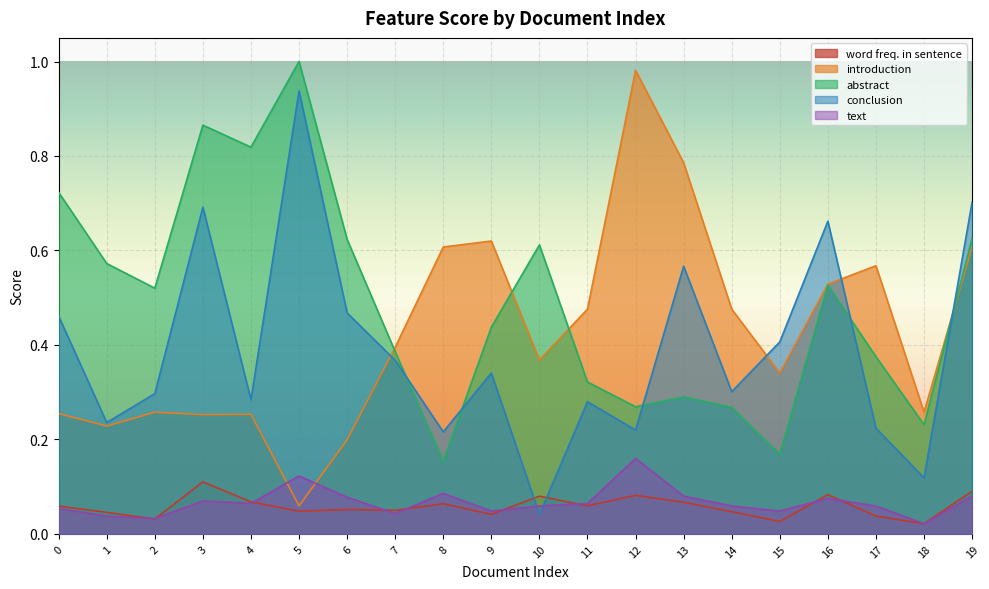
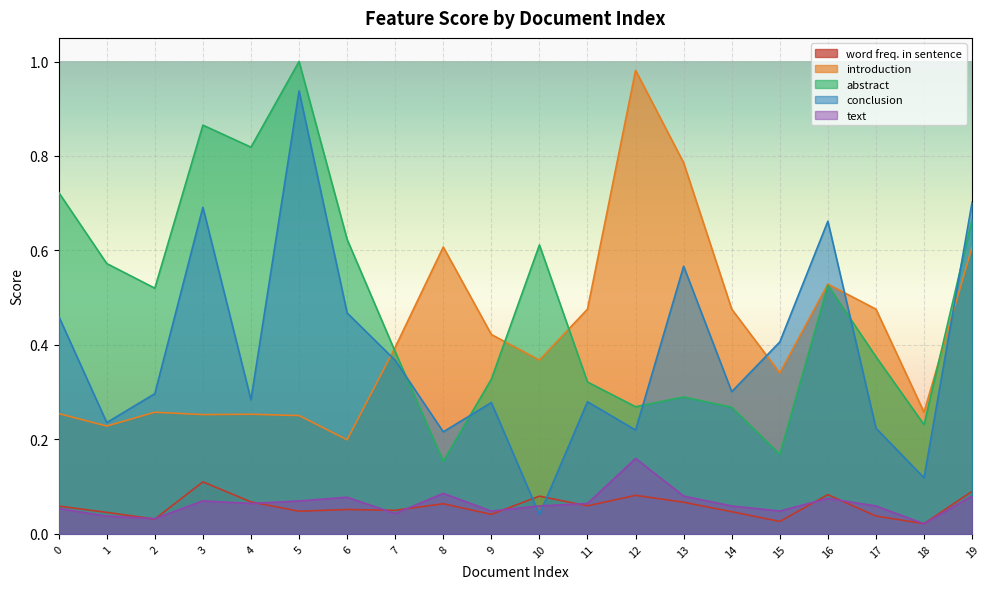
introduction, 5: 0.06 -> 0.25
text, 5: 0.12 -> 0.07
introduction, 9: 0.62 -> 0.42
abstract, 9: 0.44 -> 0.33
conclusion, 9: 0.34 -> 0.28
introduction, 17: 0.57 -> 0.48
abstract, 19: 0.62 -> 0.67
